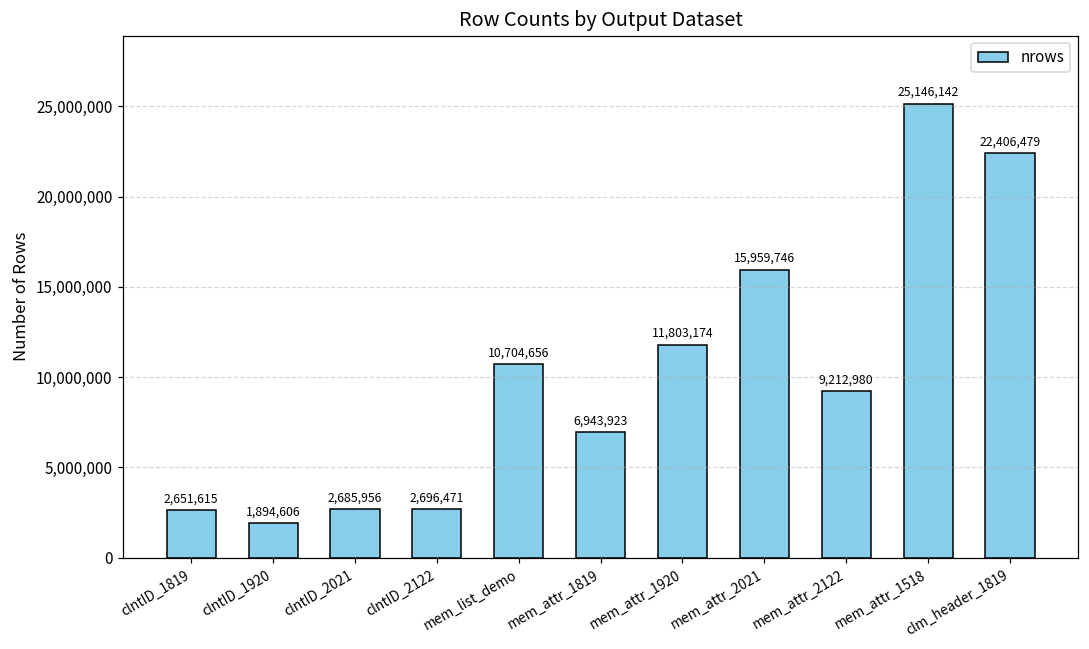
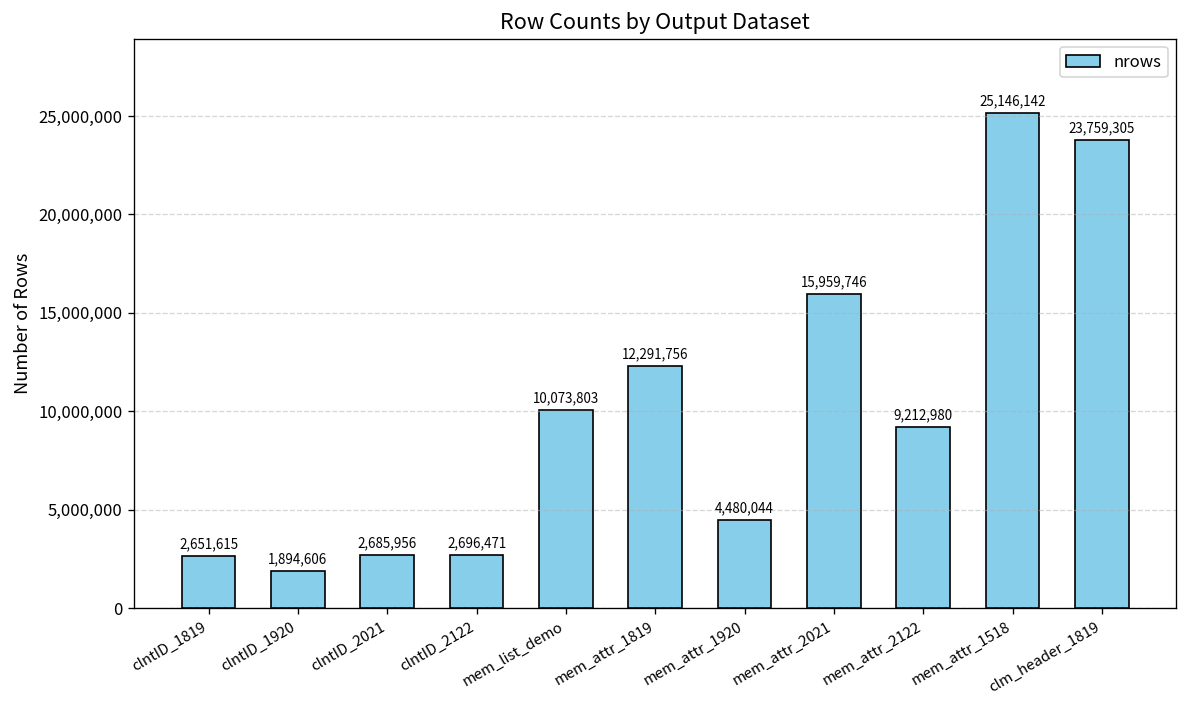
mem_list_demo: 10,704,656 -> 10,073,803
mem_attr_1819: 6,943,923 -> 12,291,756
mem_attr_1920: 11,803,174 -> 4,480,044
clm_header_1819: 22,406,479 -> 23,759,305
